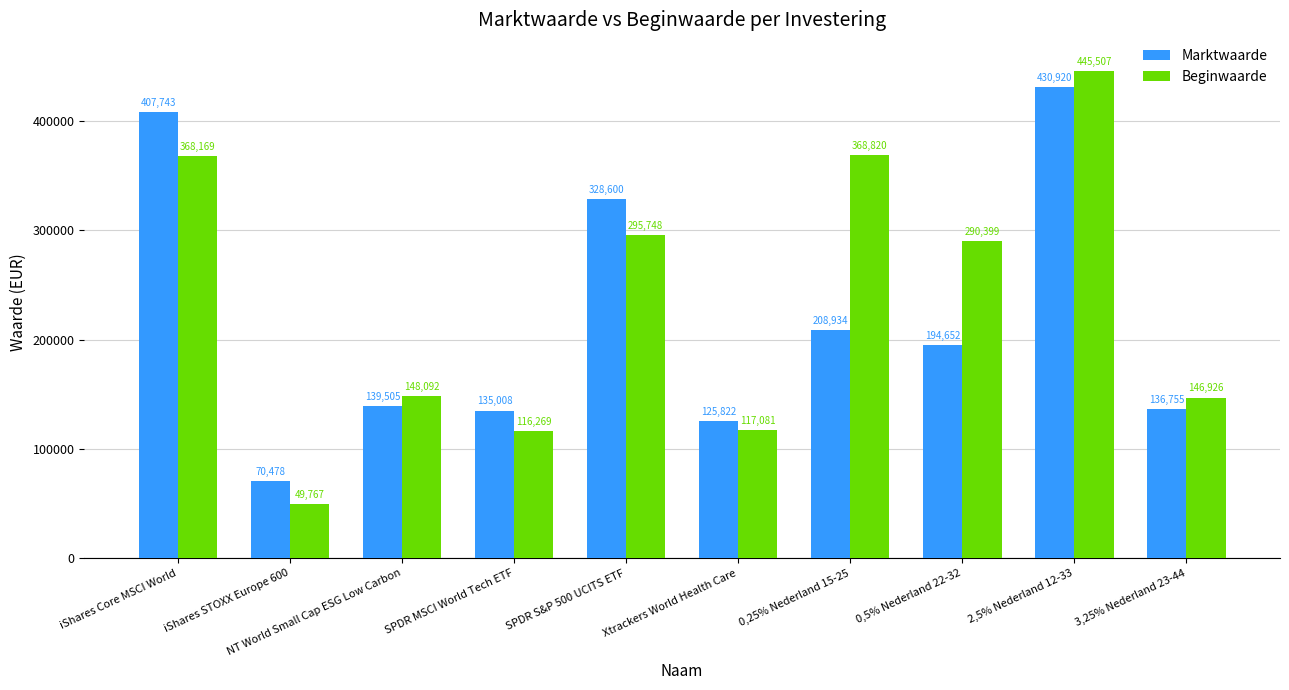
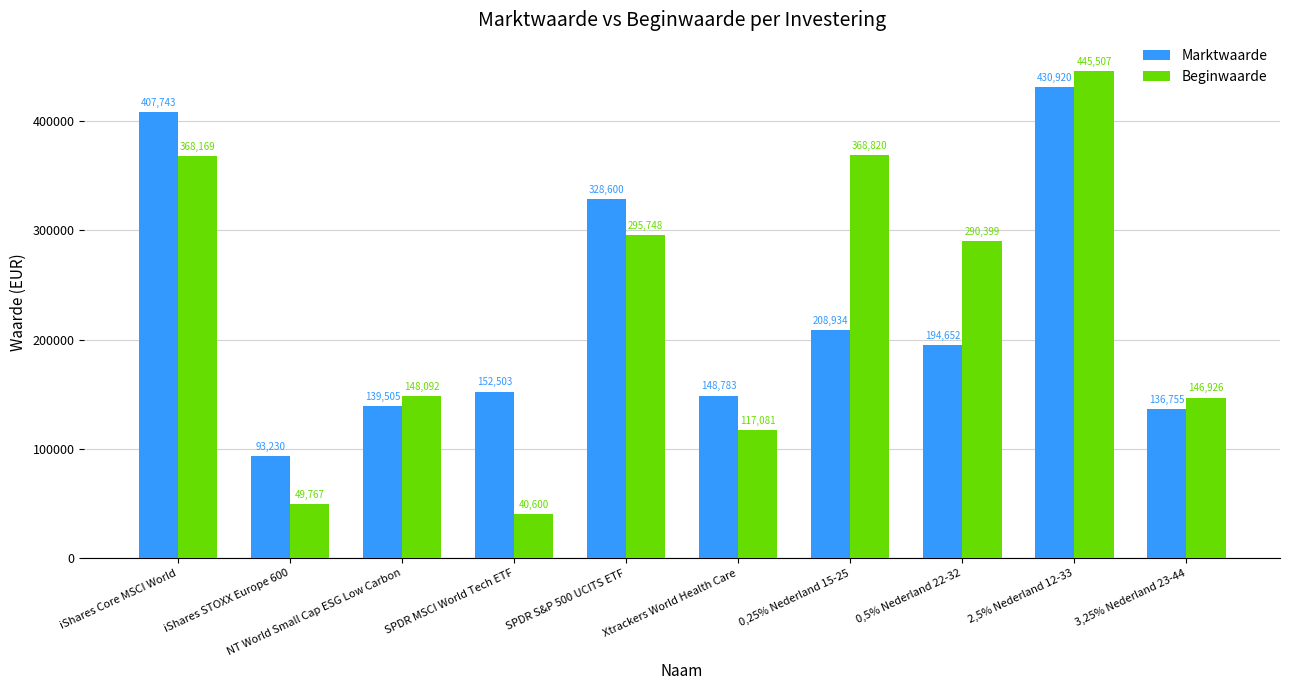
Marktwaarde, iShares STOXX Europe 600: 70,478 -> 93,230
Marktwaarde, SPDR MSCI World Tech ETF: 135,008 -> 152,503
Beginwaarde, SPDR MSCI World Tech ETF: 116,269 -> 40,600
Marktwaarde, Xtrackers World Health Care: 125,822 -> 148,783
